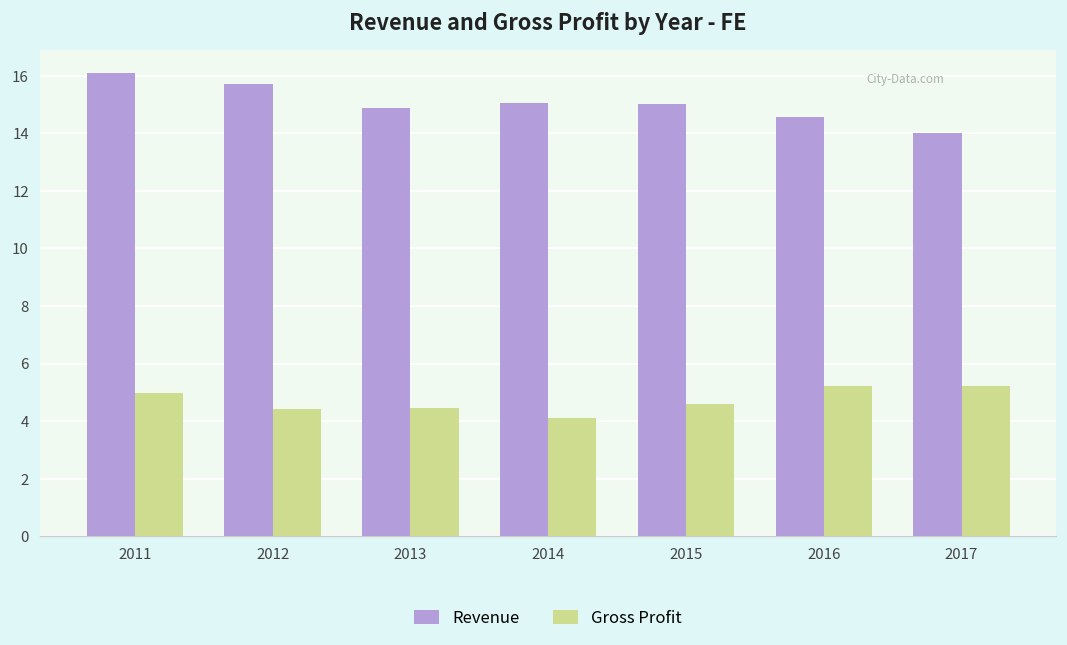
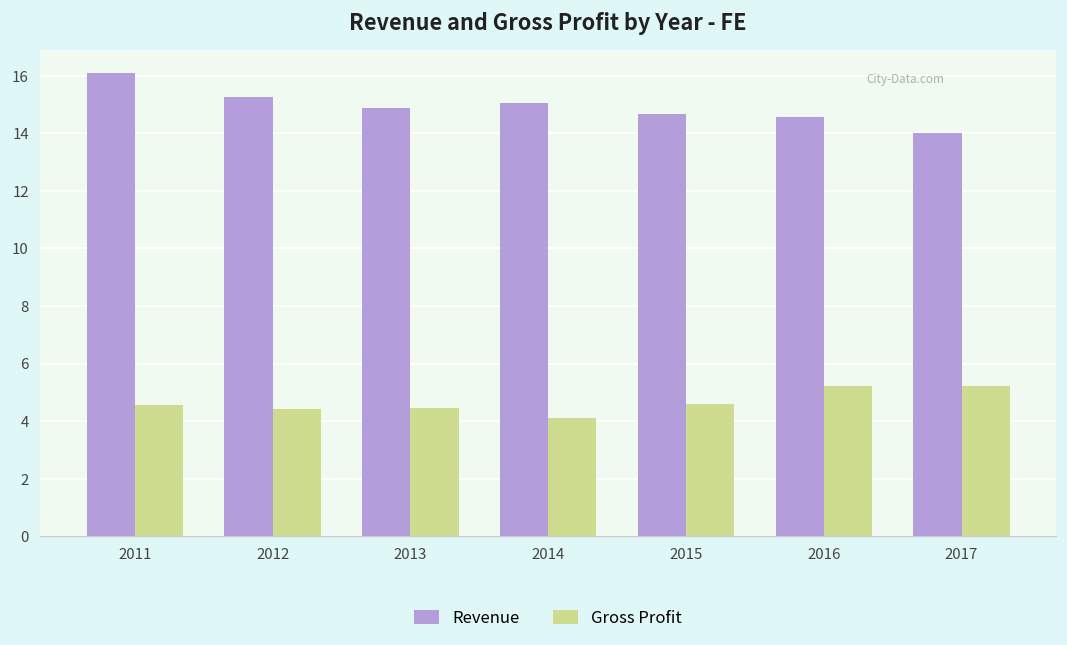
Gross Profit, 2011: 5.0 -> 4.6
Revenue, 2012: 15.7 -> 15.3
Revenue, 2015: 15.0 -> 14.7
